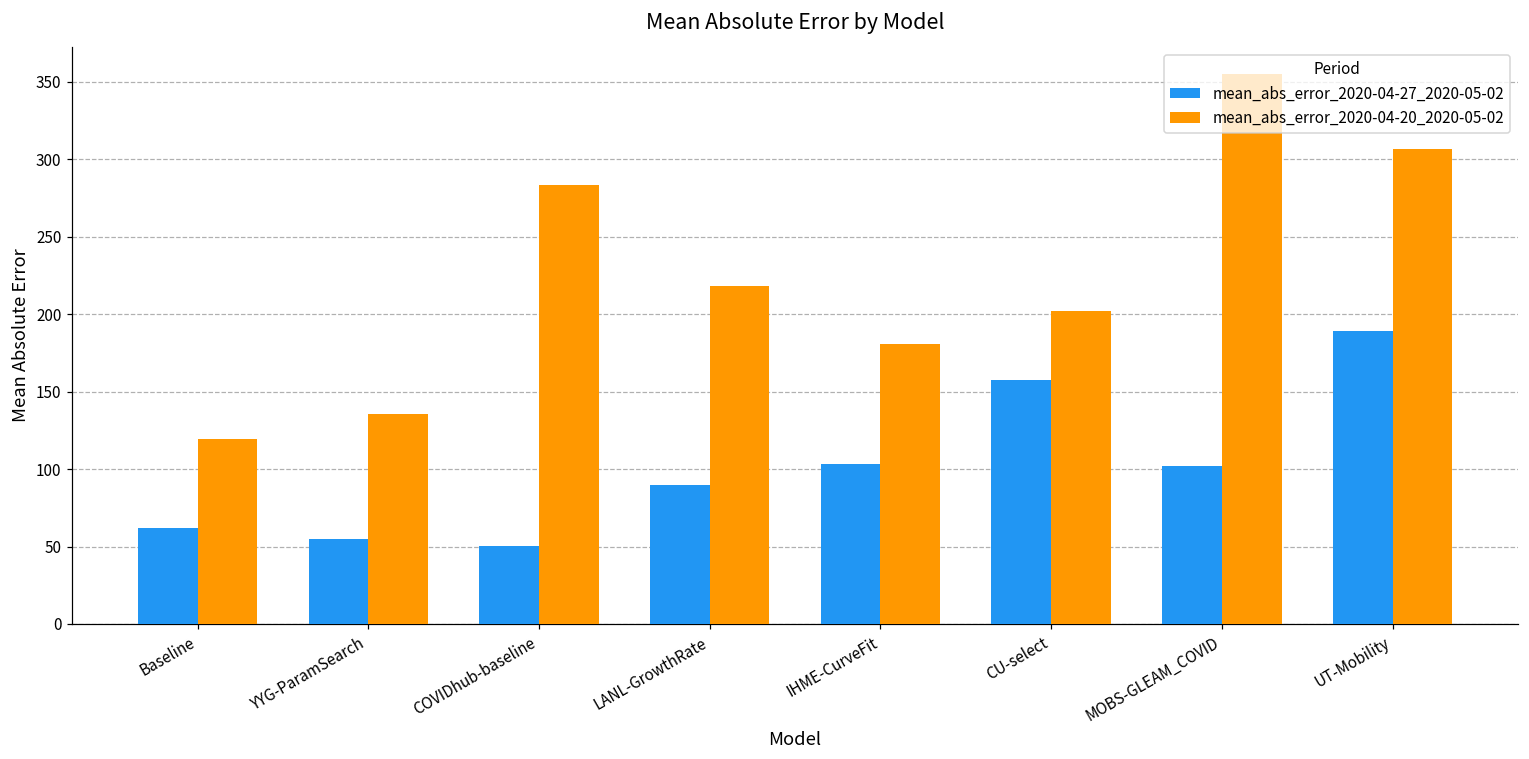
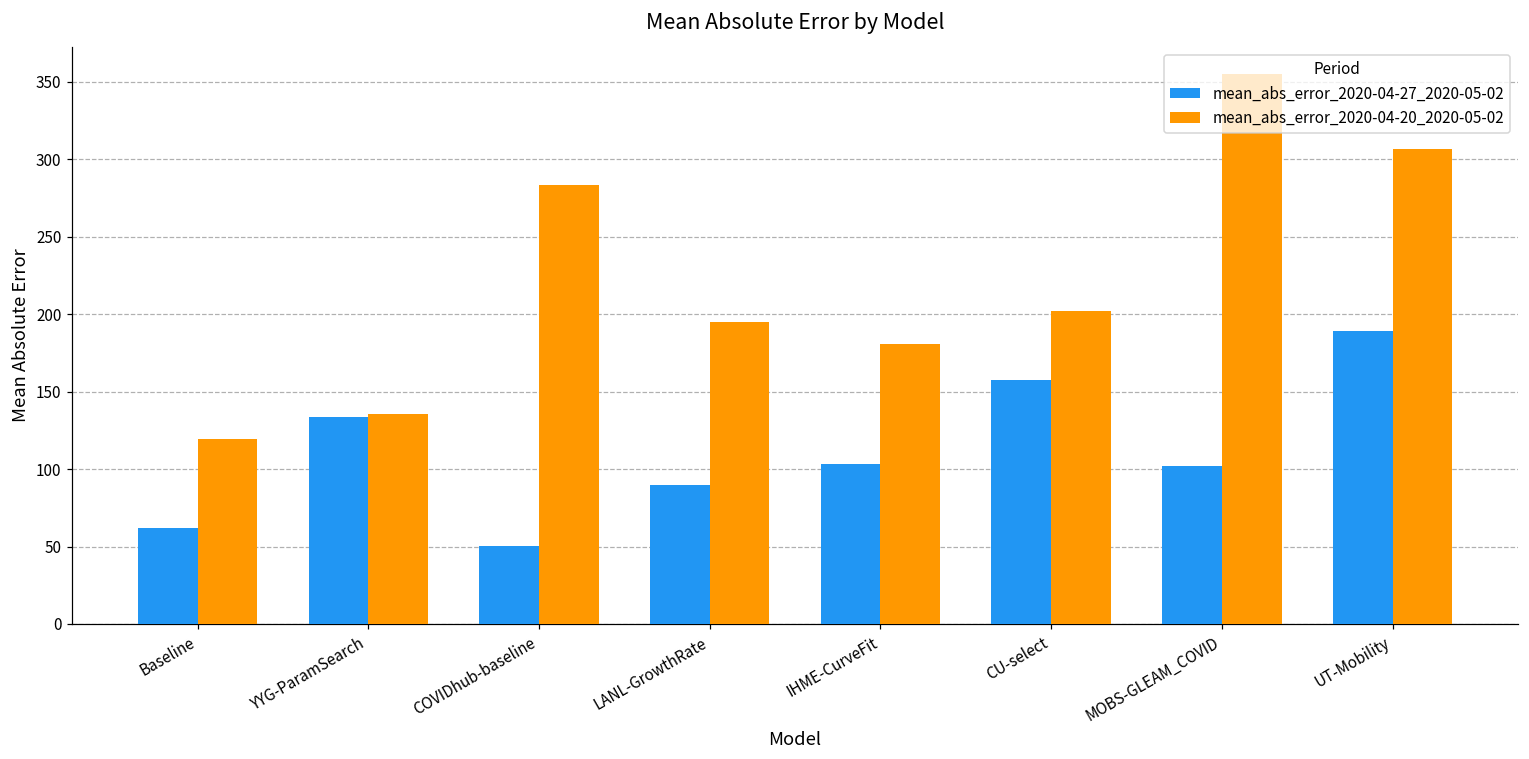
mean_abs_error_2020-04-27_2020-05-02, YYG-ParamSearch: 55 -> 134
mean_abs_error_2020-04-20_2020-05-02, LANL-GrowthRate: 218 -> 195
